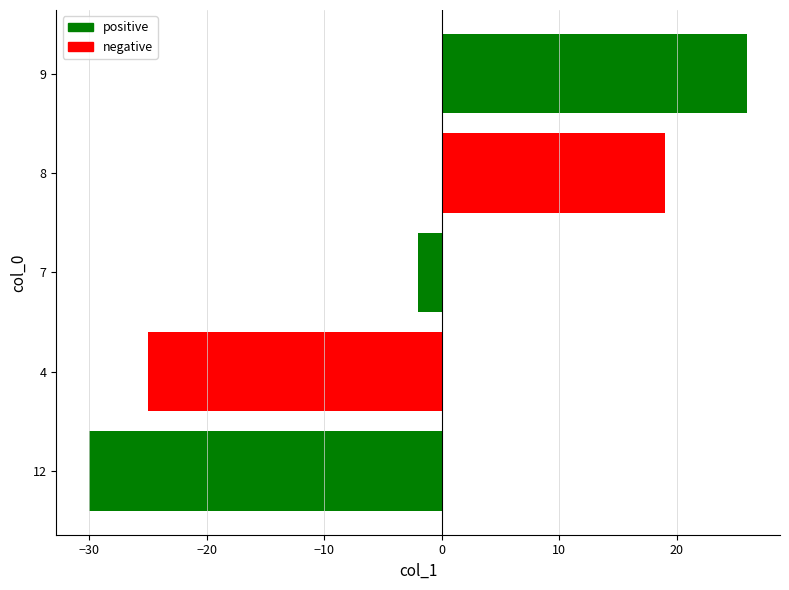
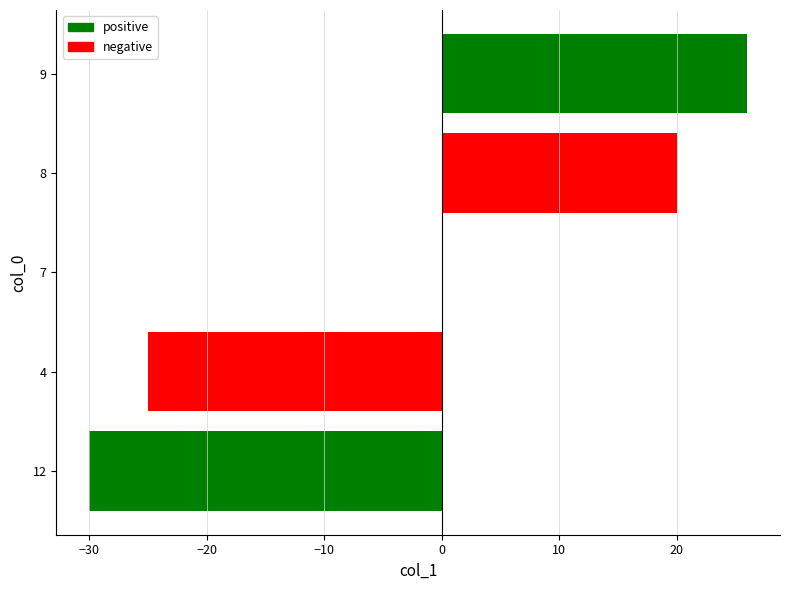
8: 19.0 -> 20.0
7: -2.0 -> 0.0
